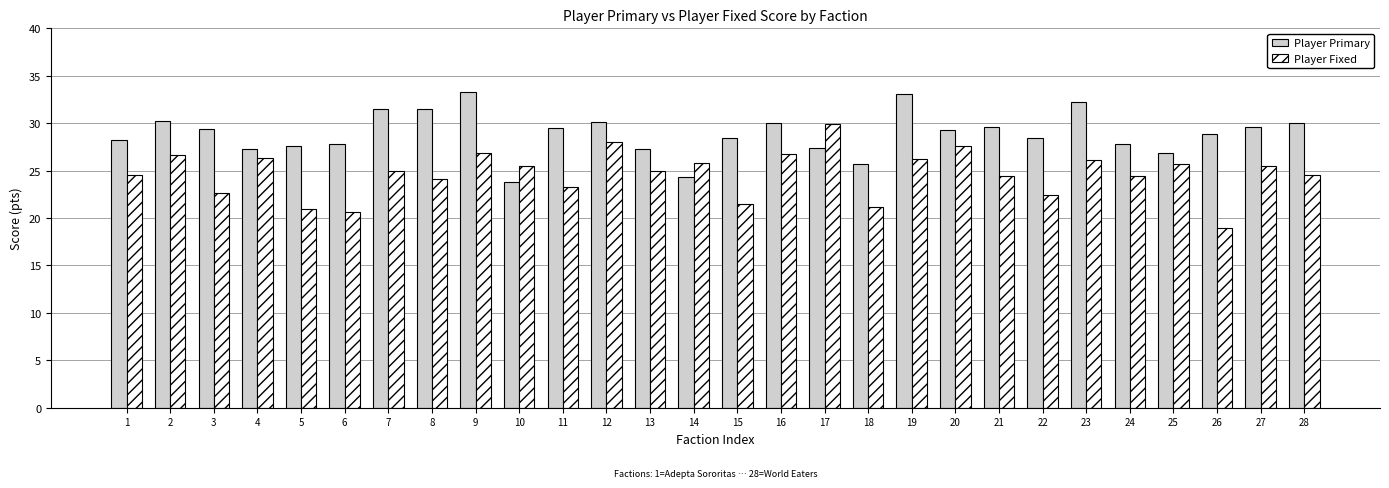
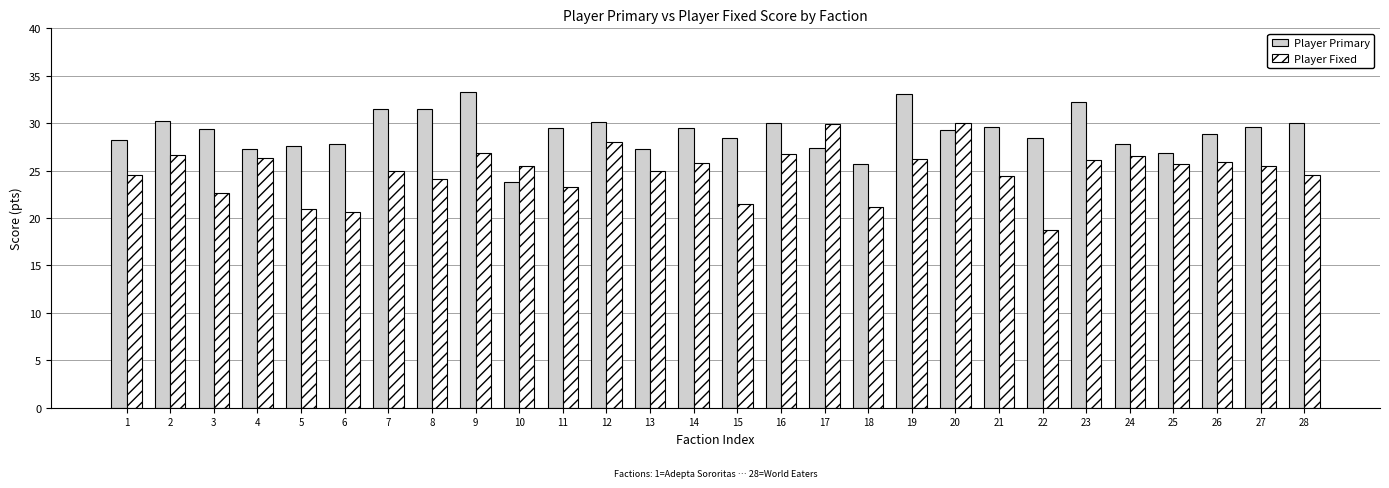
Player Primary, 14: 24 -> 29
Player Fixed, 20: 28 -> 30
Player Fixed, 22: 22 -> 19
Player Fixed, 24: 24 -> 27
Player Fixed, 26: 19 -> 26
